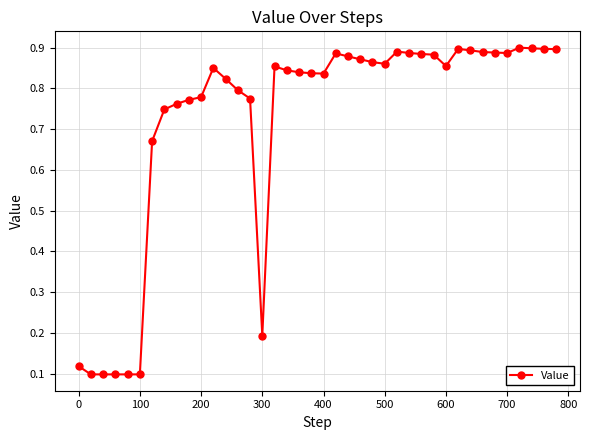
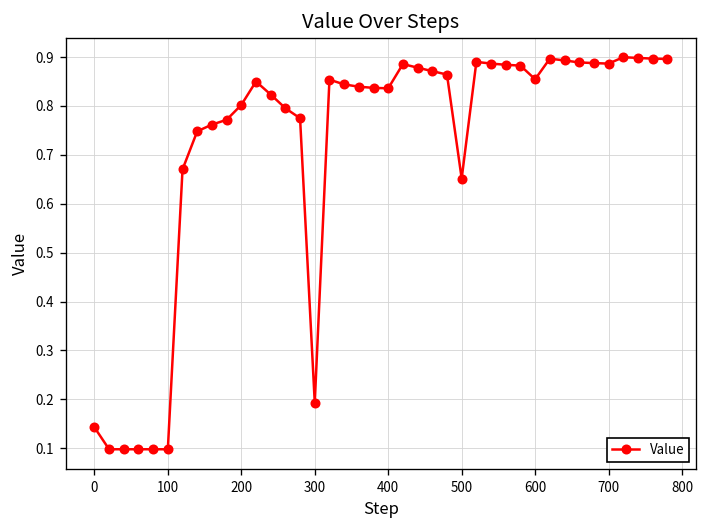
0: 0.12 -> 0.14
200: 0.78 -> 0.80
500: 0.86 -> 0.65
